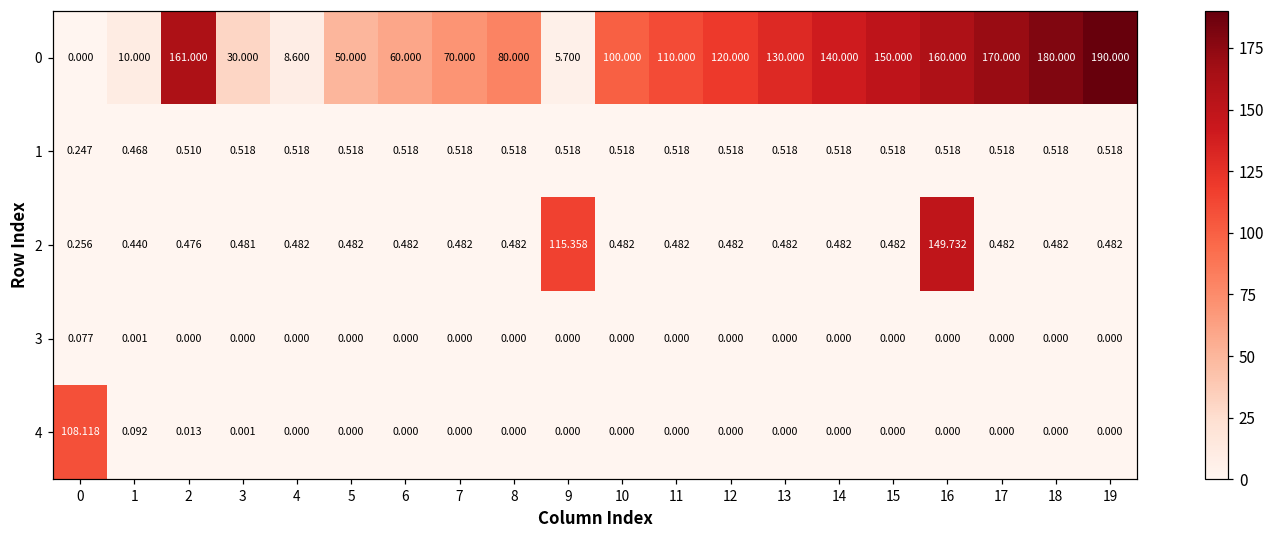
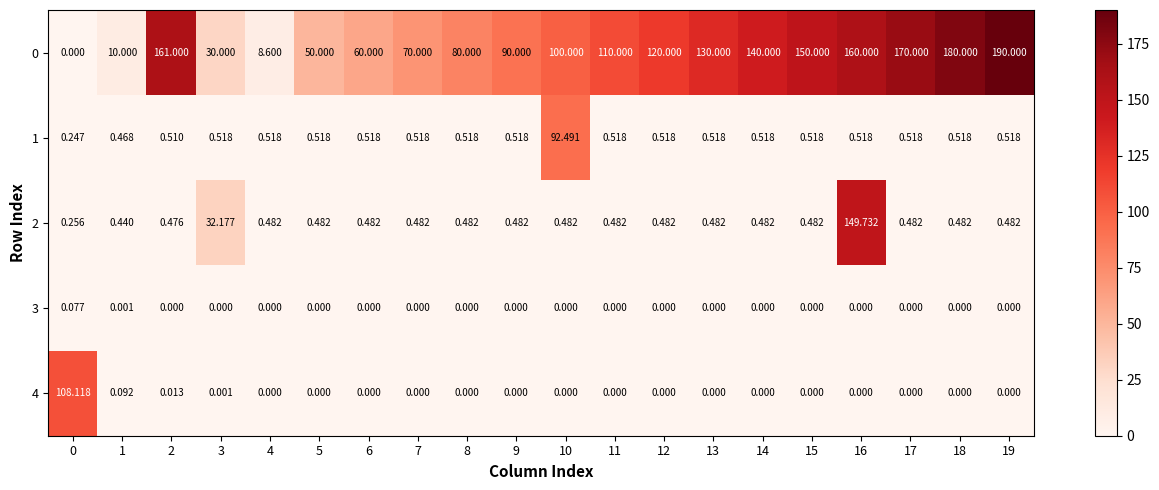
0, 9: 5.700 -> 90.000
1, 10: 0.518 -> 92.491
2, 3: 0.481 -> 32.177
2, 9: 115.358 -> 0.482
